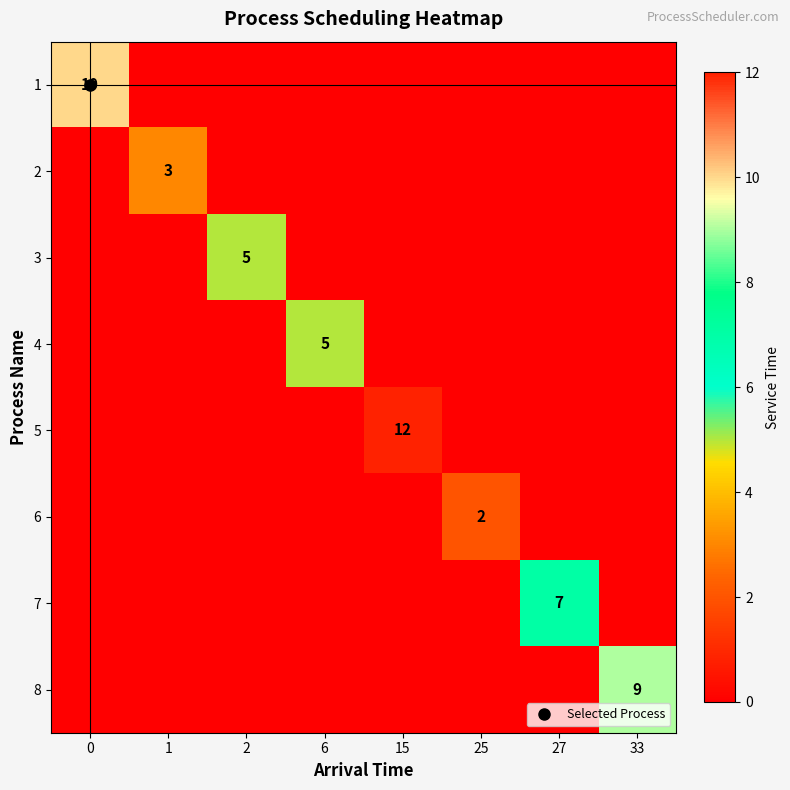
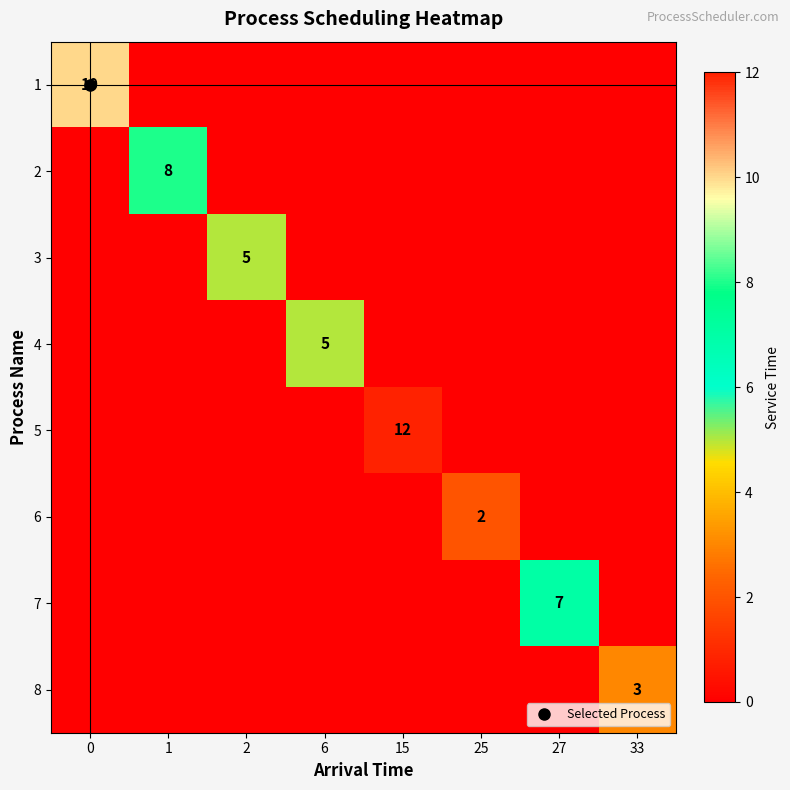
2, 1: 3 -> 8
8, 33: 9 -> 3
